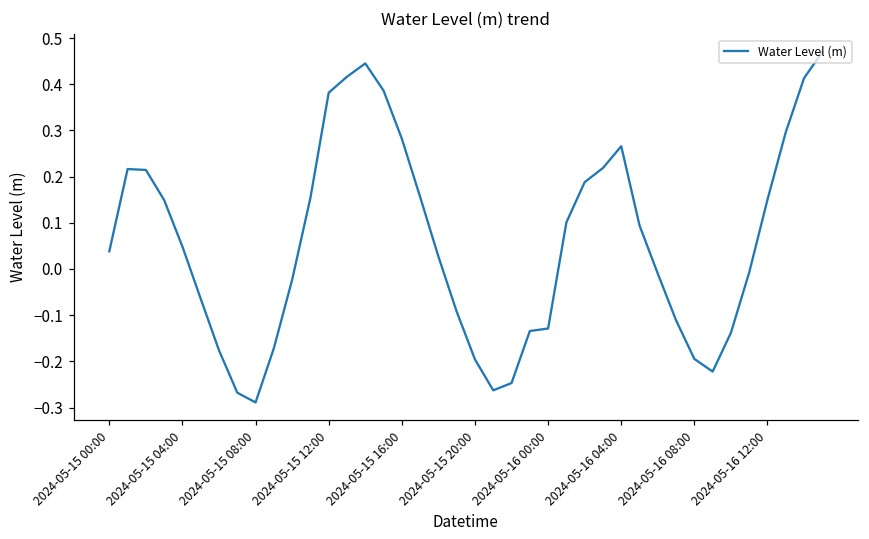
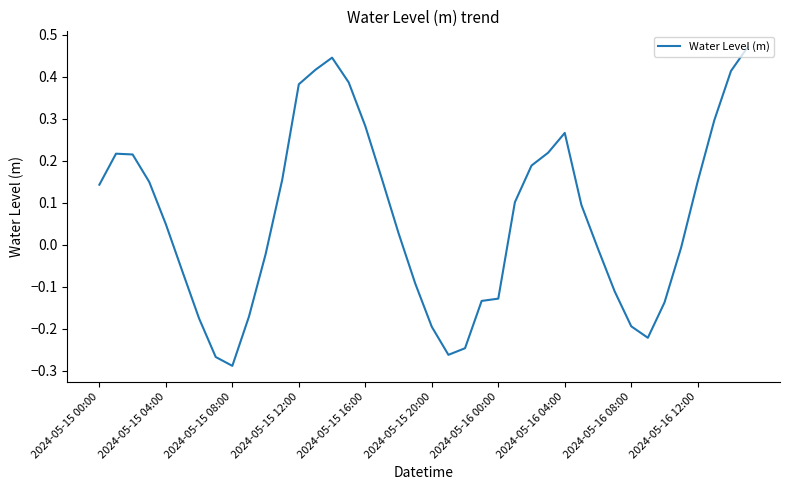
2024-05-15 00:00: 0.04 -> 0.14
